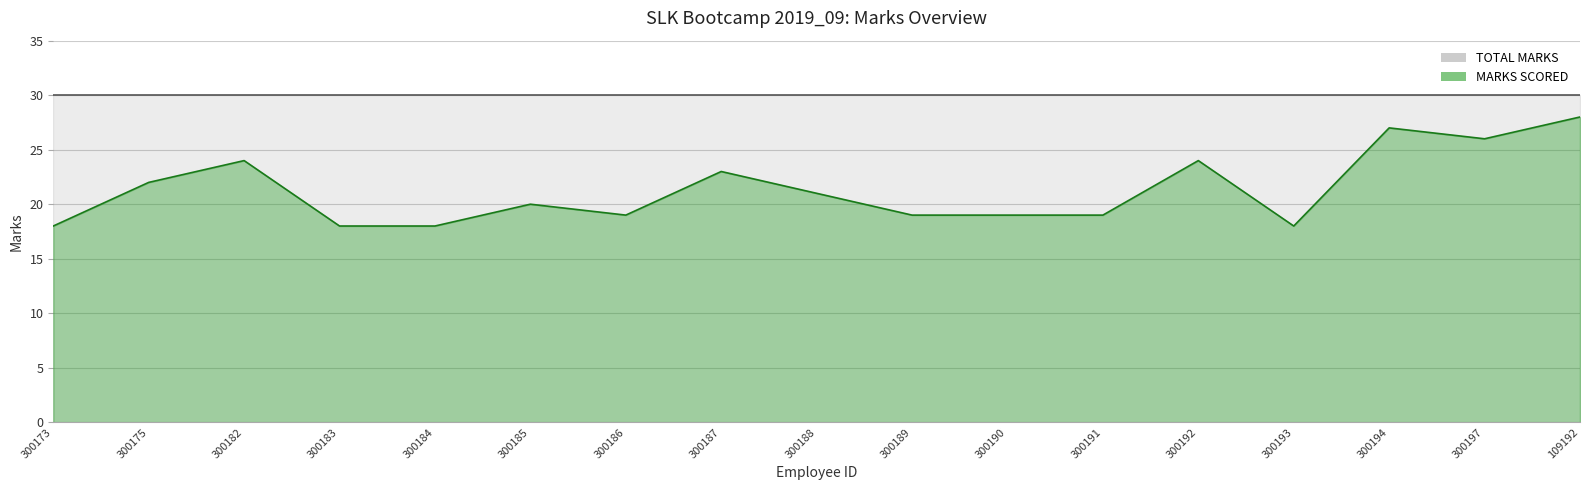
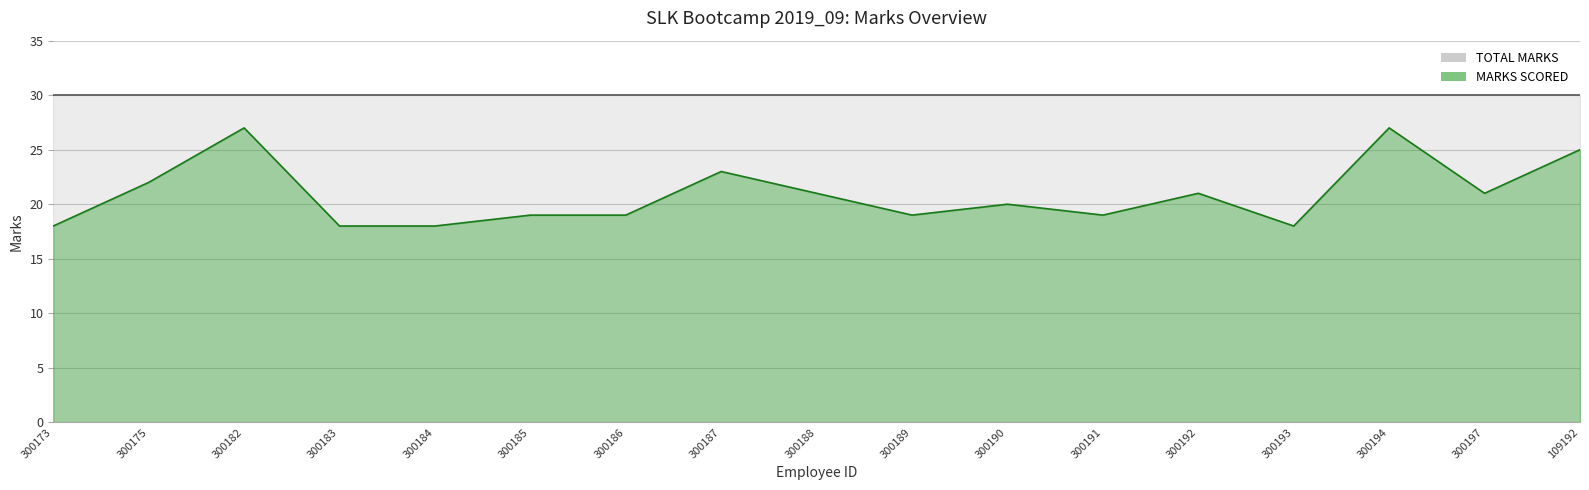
MARKS SCORED, 300182: 24 -> 27
MARKS SCORED, 300185: 20 -> 19
MARKS SCORED, 300190: 19 -> 20
MARKS SCORED, 300192: 24 -> 21
MARKS SCORED, 300197: 26 -> 21
MARKS SCORED, 109192: 28 -> 25
